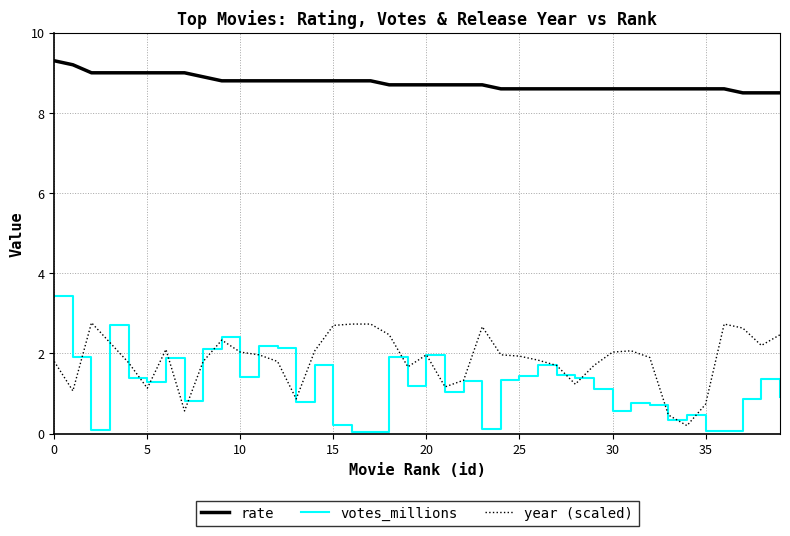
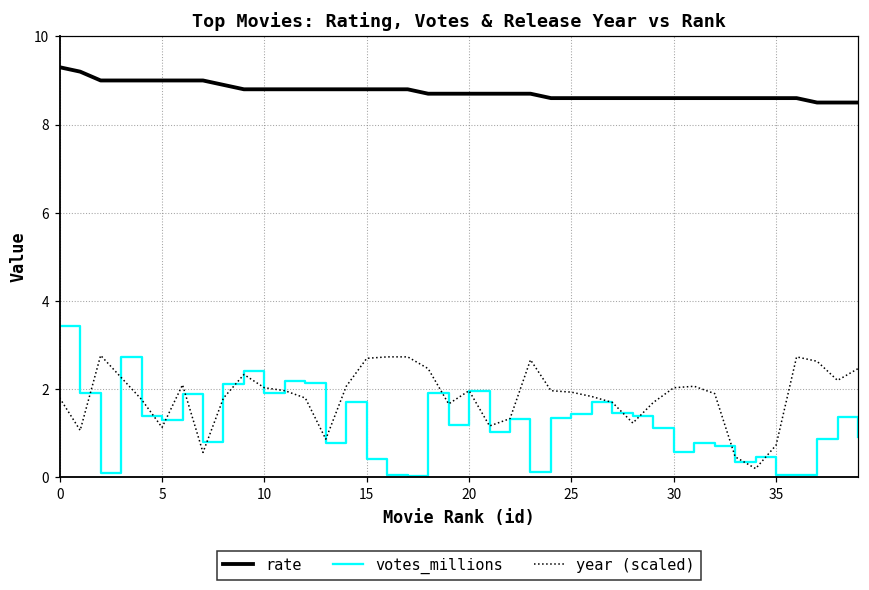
votes_millions, 10: 1.4 -> 1.9
votes_millions, 15: 0.2 -> 0.4
